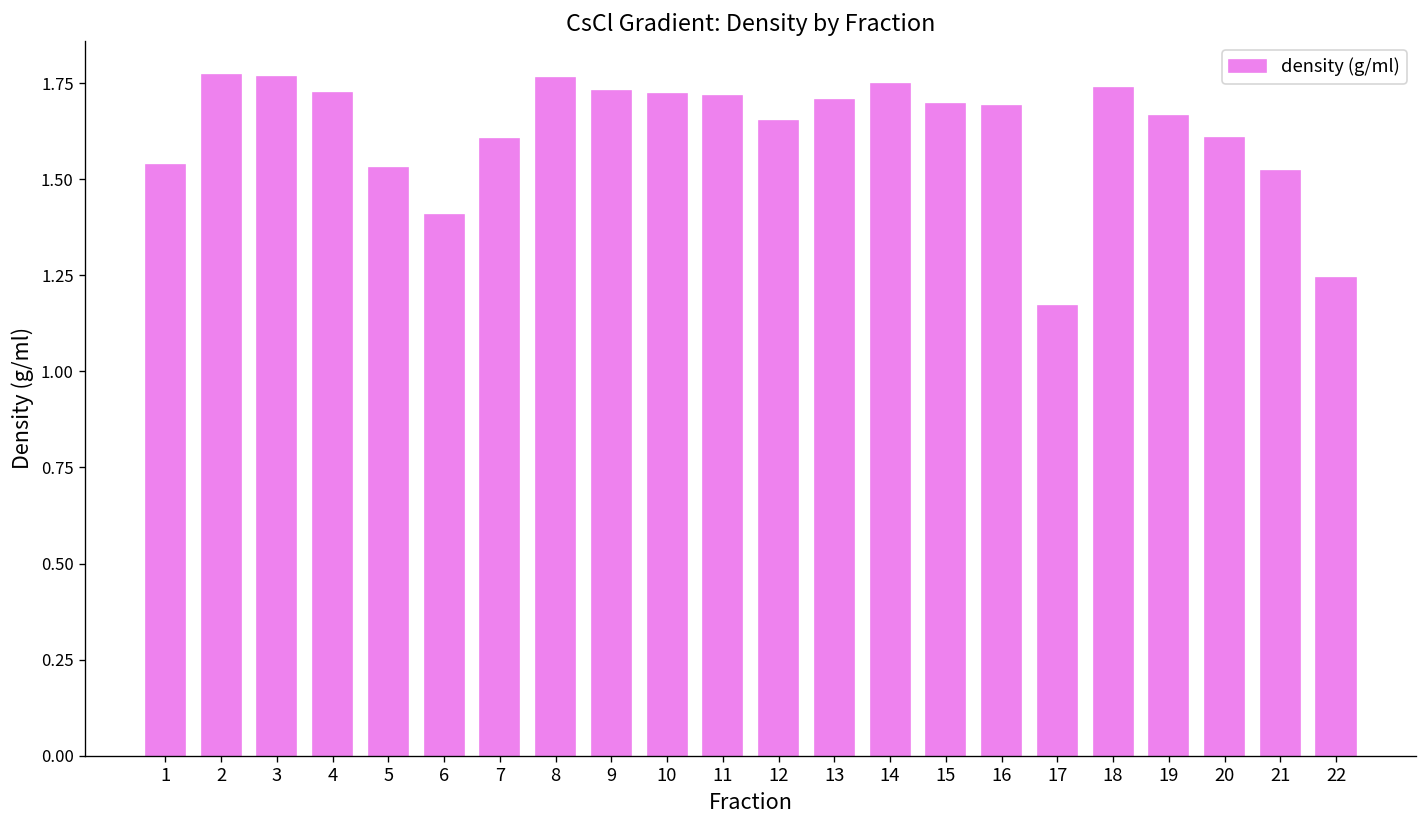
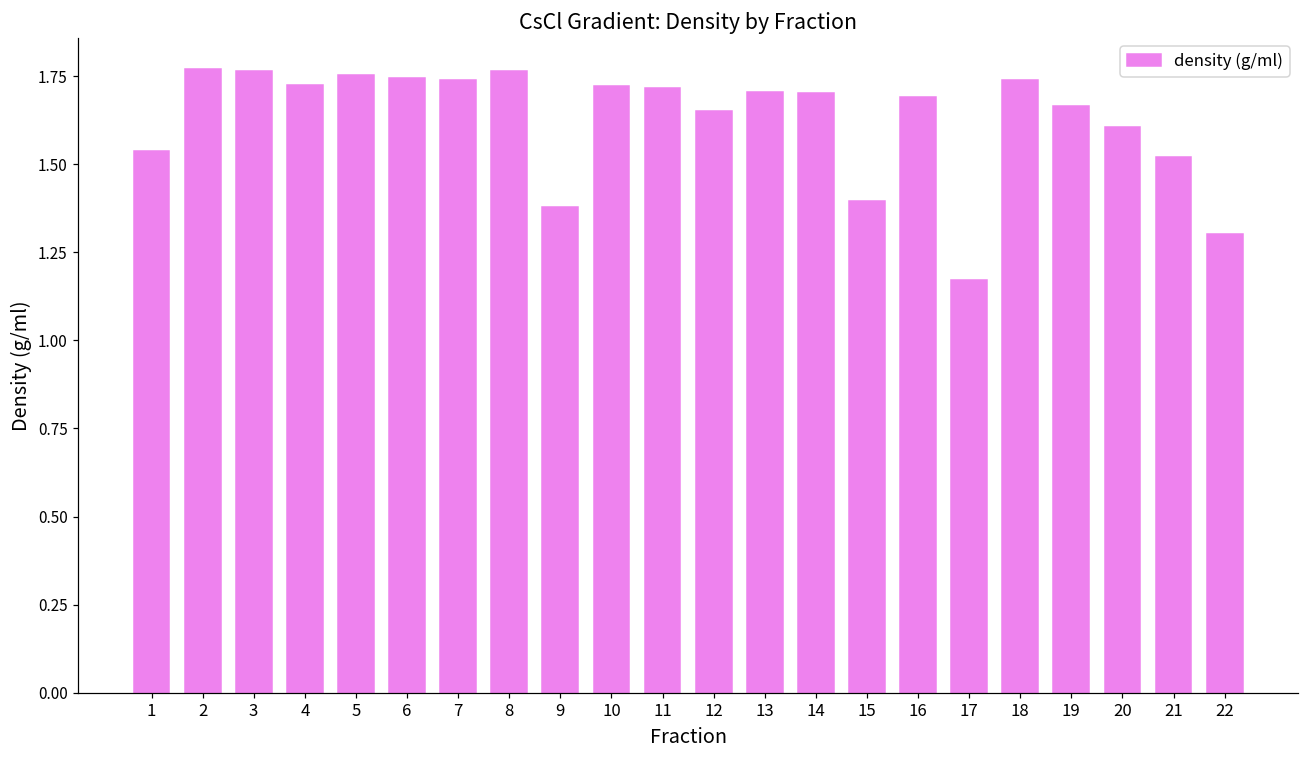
5: 1.53 -> 1.75
6: 1.41 -> 1.75
7: 1.61 -> 1.74
9: 1.73 -> 1.38
14: 1.75 -> 1.70
15: 1.70 -> 1.40
22: 1.24 -> 1.30
